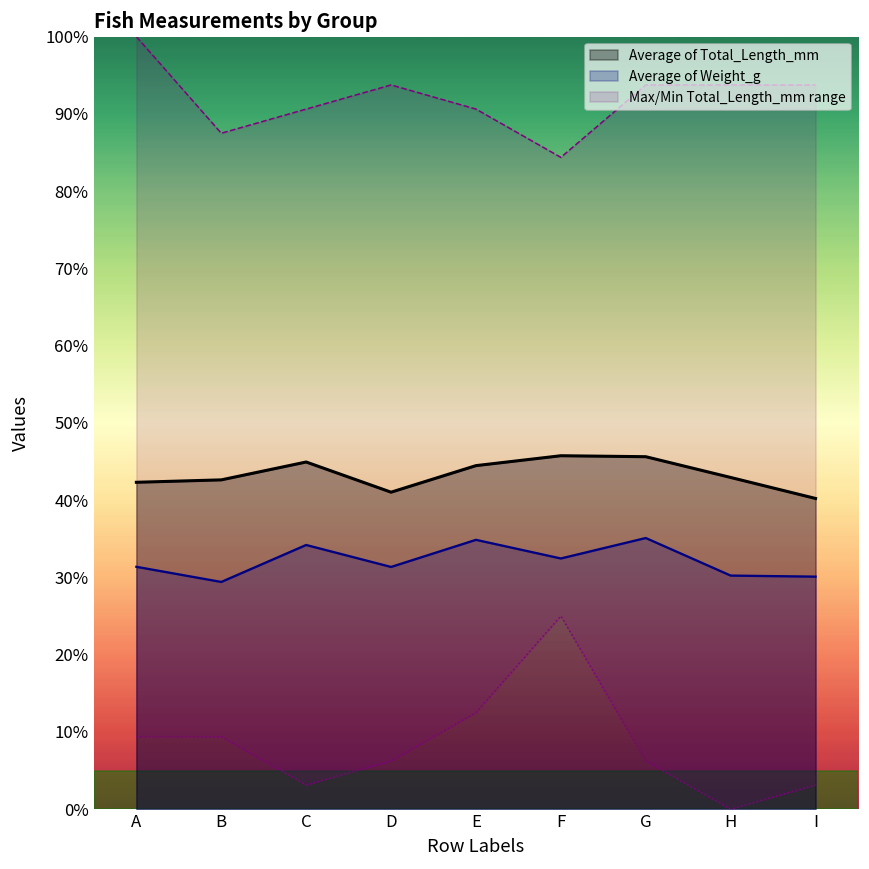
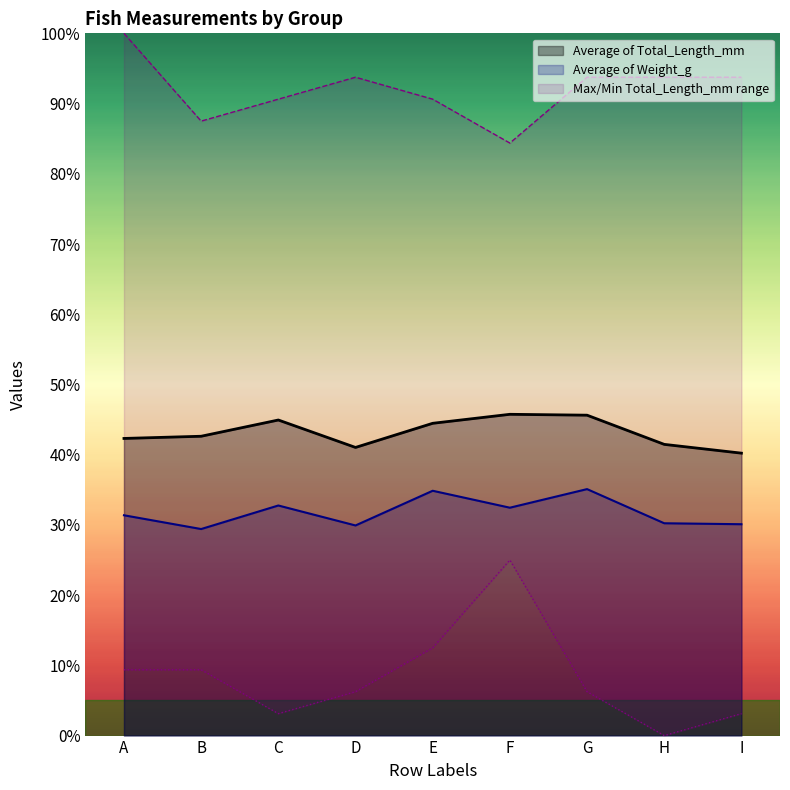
Average of Weight_g, C: 34% -> 33%
Average of Weight_g, D: 31% -> 30%
Average of Total_Length_mm, H: 43% -> 41%
